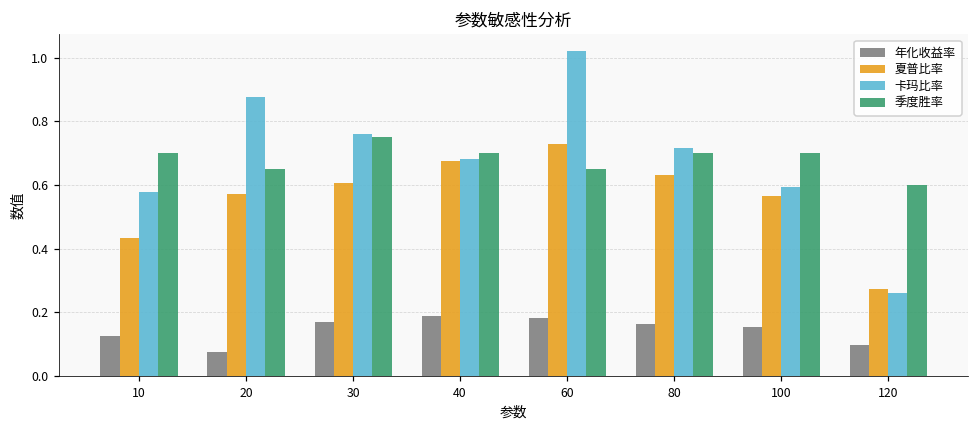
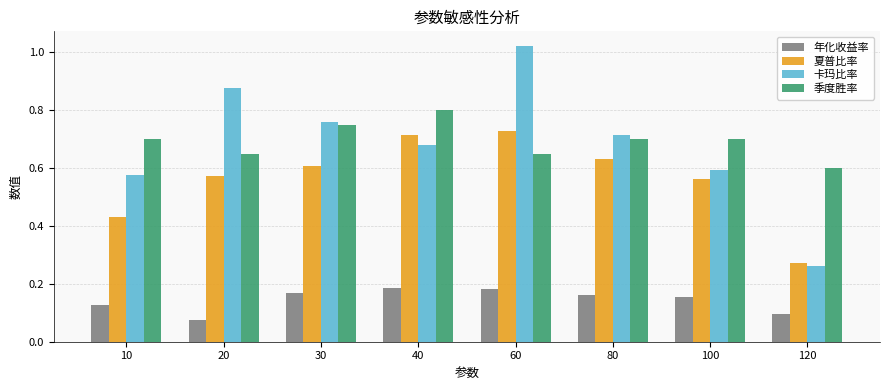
夏普比率, 40: 0.68 -> 0.72
季度胜率, 40: 0.7 -> 0.8
